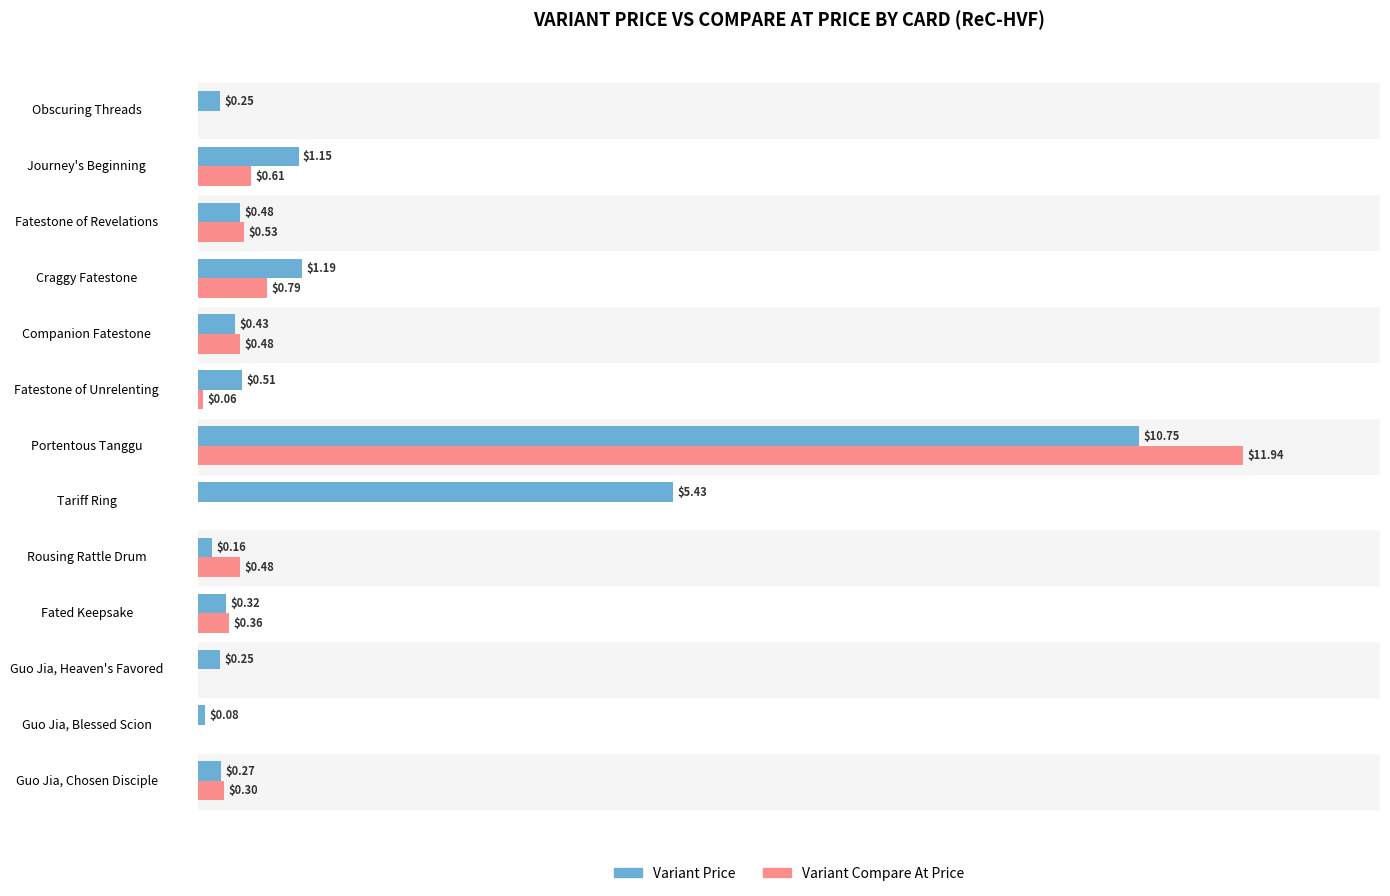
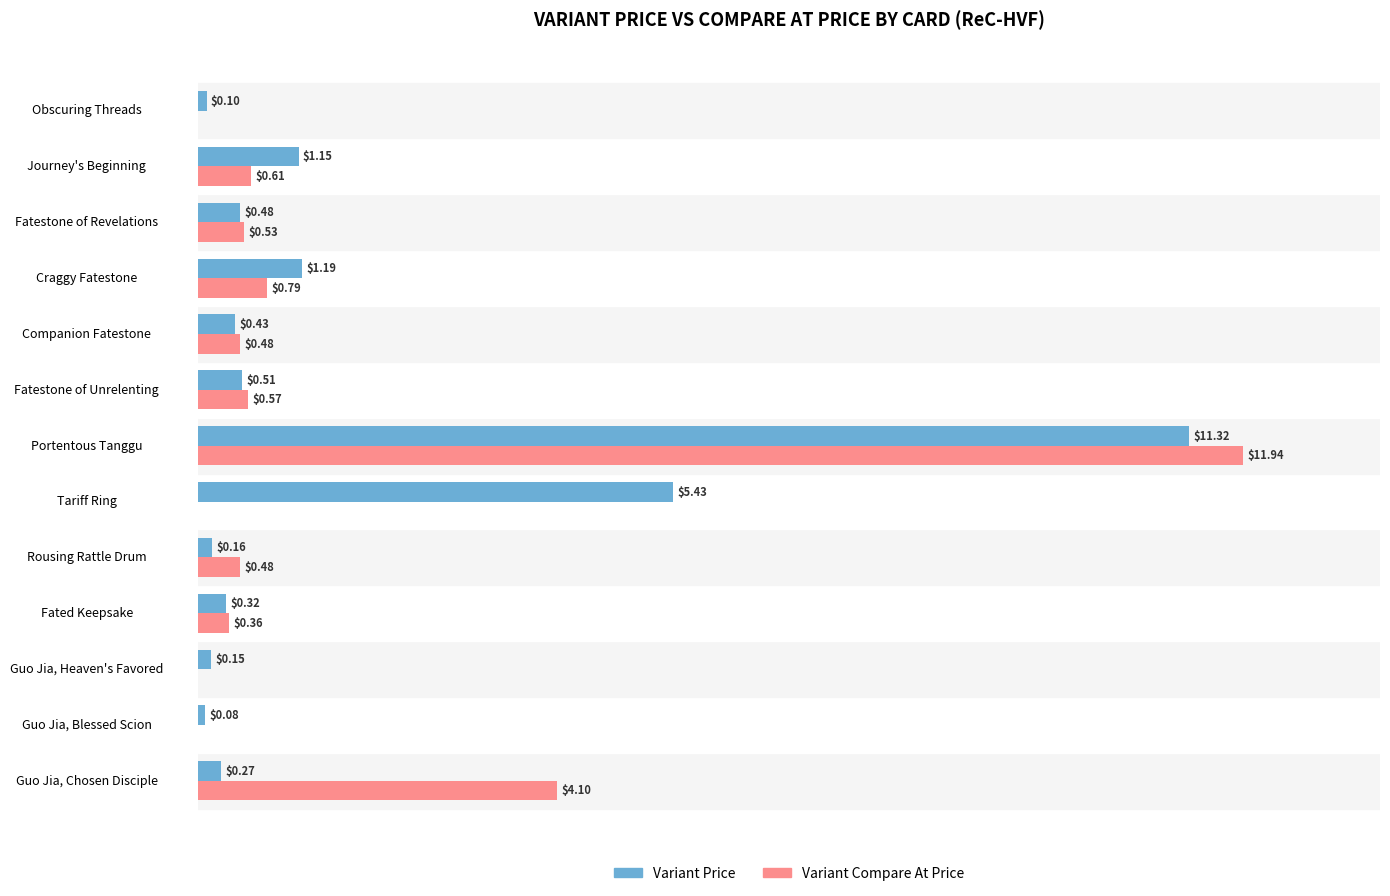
Variant Price, Obscuring Threads: $0.25 -> $0.10
Variant Compare At Price, Fatestone of Unrelenting: $0.06 -> $0.57
Variant Price, Portentous Tanggu: $10.75 -> $11.32
Variant Price, Guo Jia, Heaven's Favored: $0.25 -> $0.15
Variant Compare At Price, Guo Jia, Chosen Disciple: $0.30 -> $4.10
